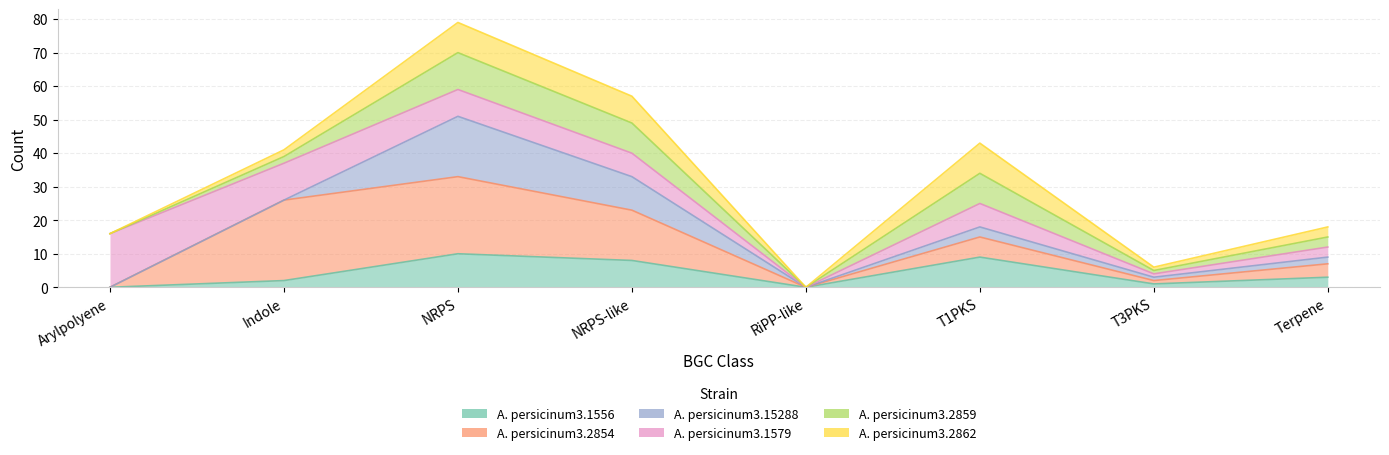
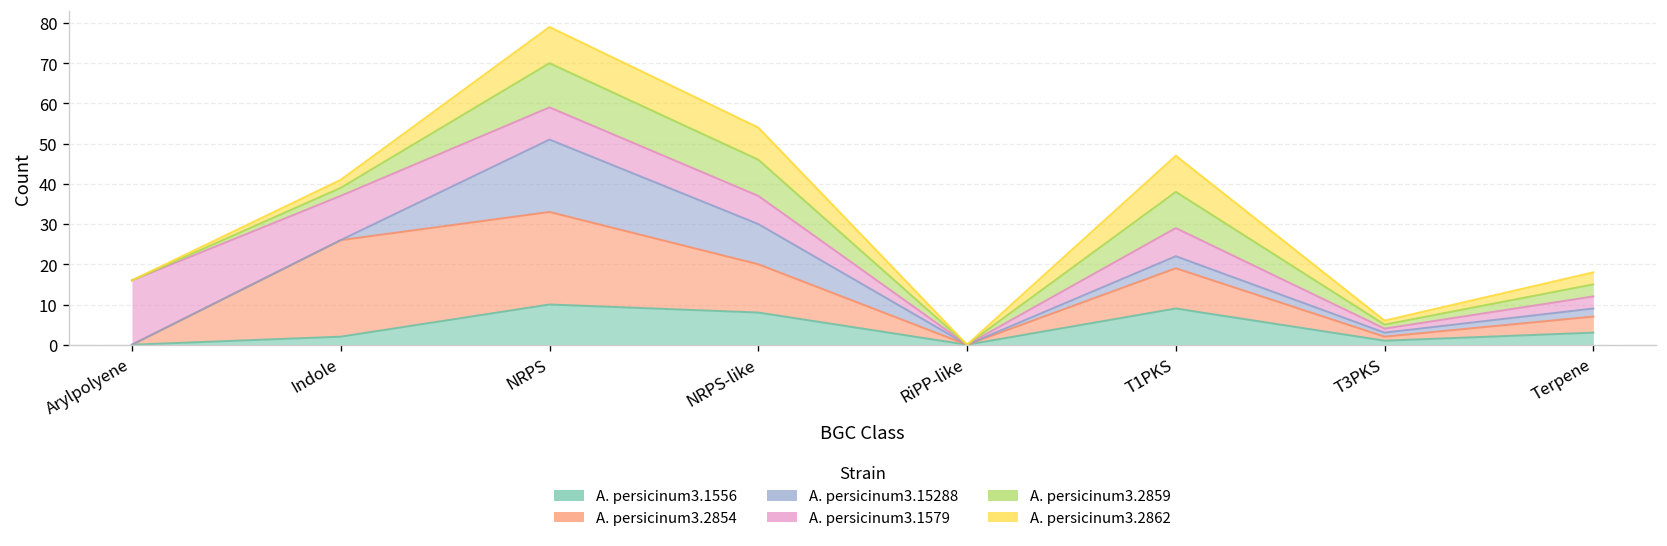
A. persicinum3.2854, NRPS-like: 15 -> 12
A. persicinum3.2854, T1PKS: 6 -> 10
